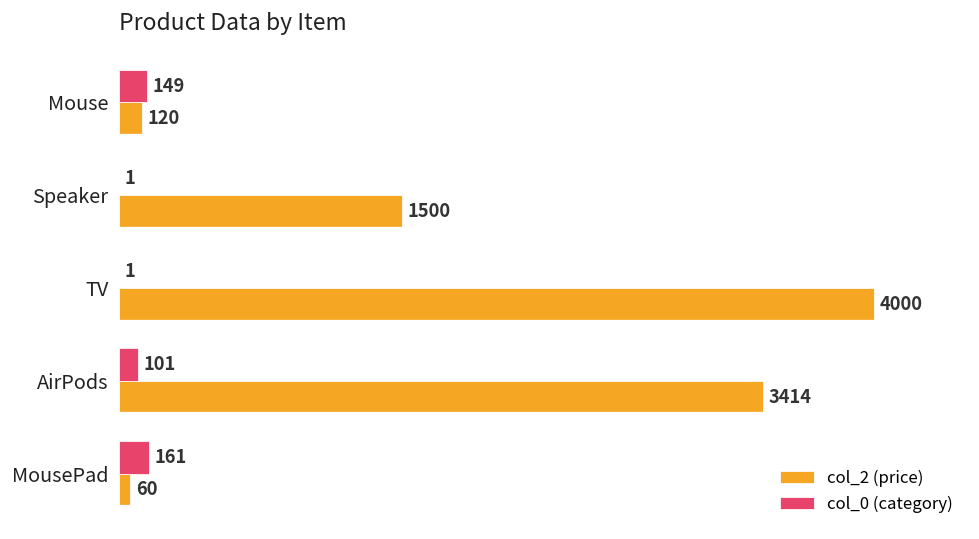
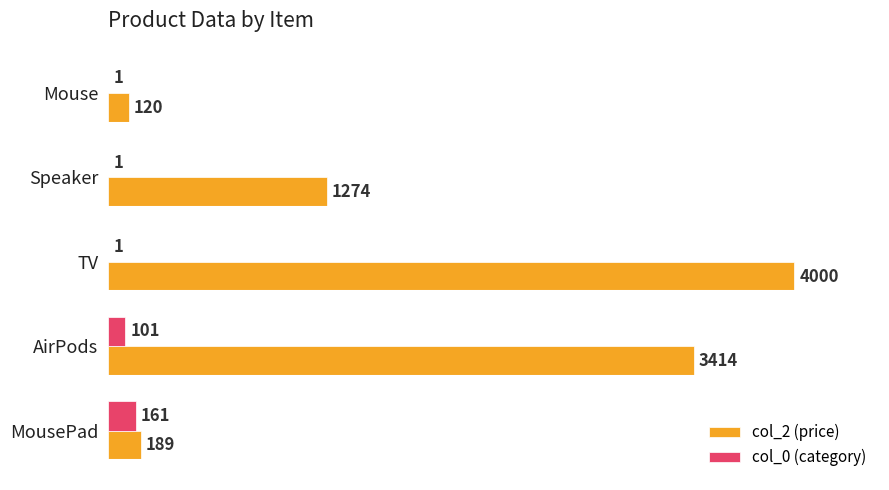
col_0 (category), Mouse: 149 -> 1
col_2 (price), Speaker: 1500 -> 1274
col_2 (price), MousePad: 60 -> 189
